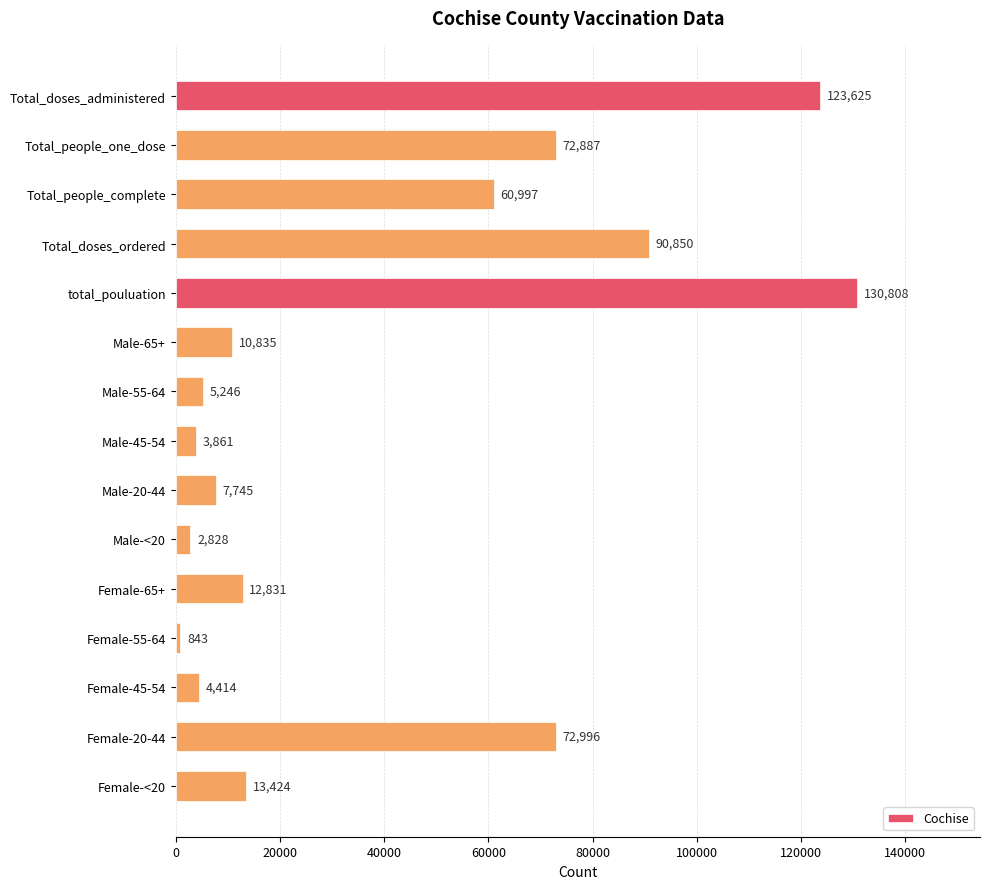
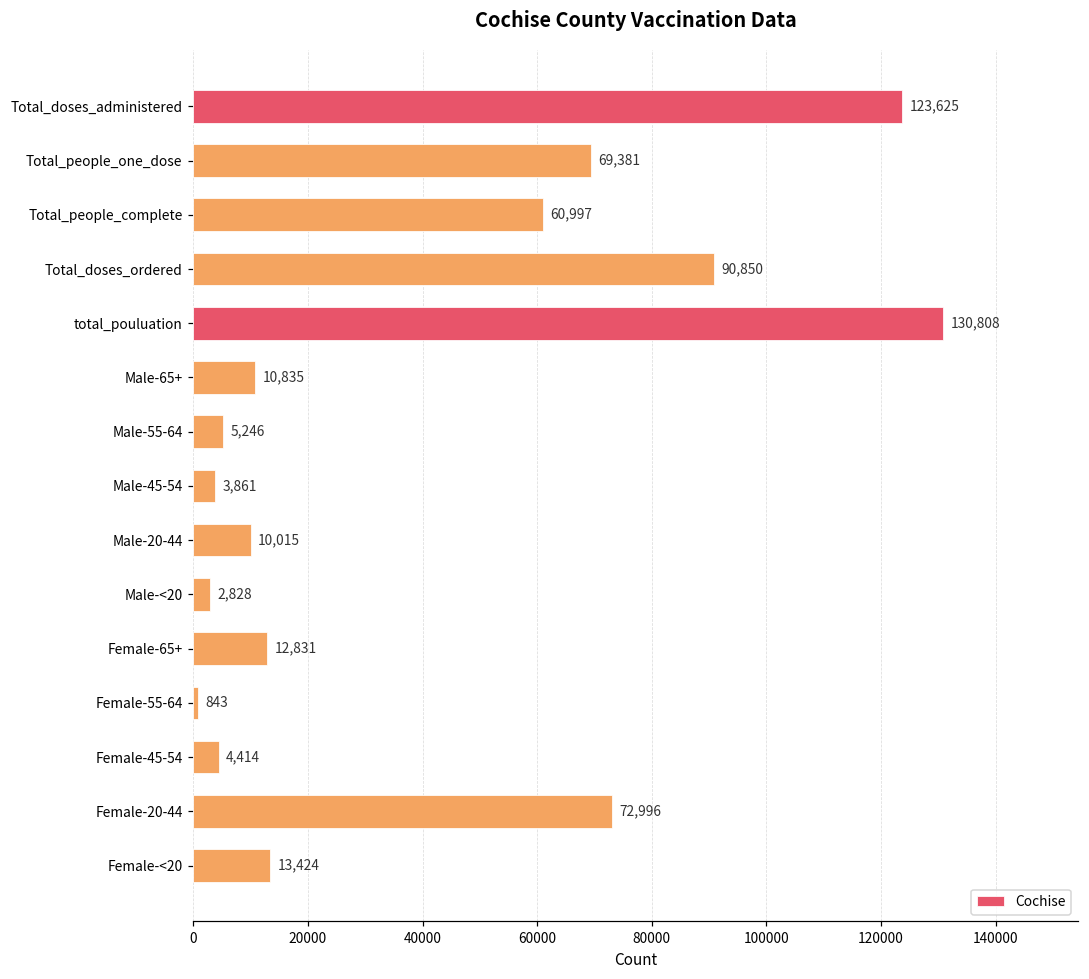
Total_people_one_dose: 72,887 -> 69,381
Male-20-44: 7,745 -> 10,015
